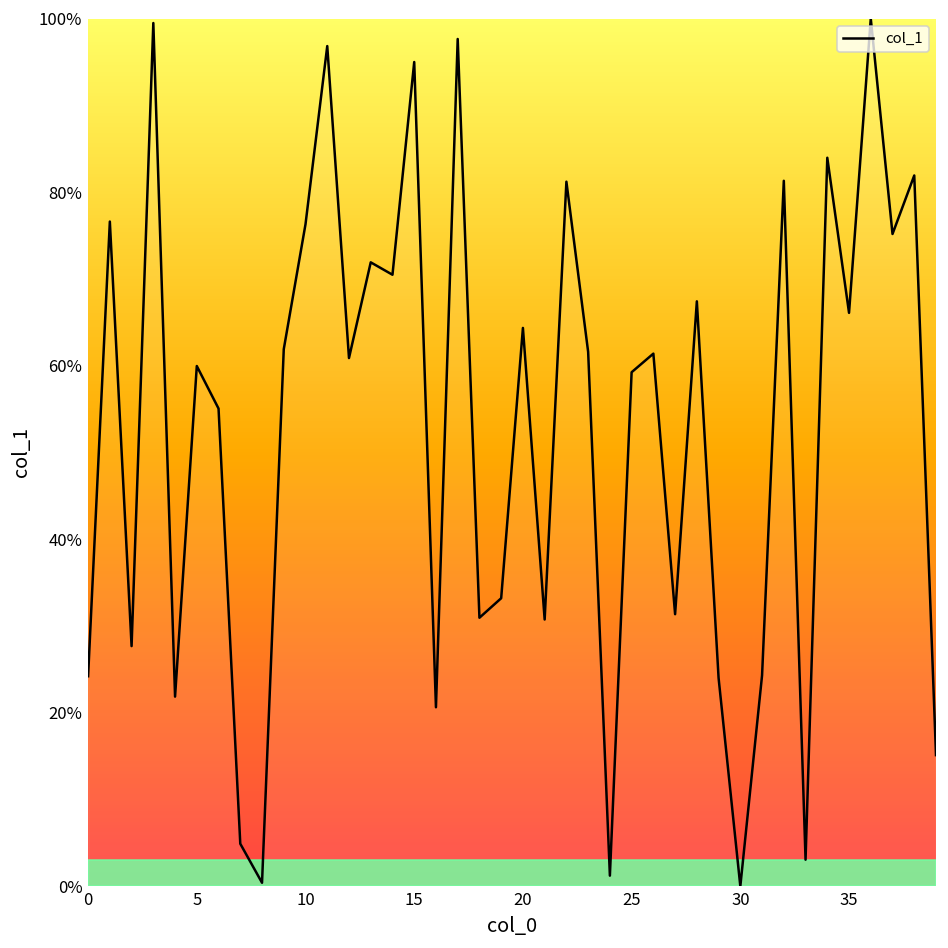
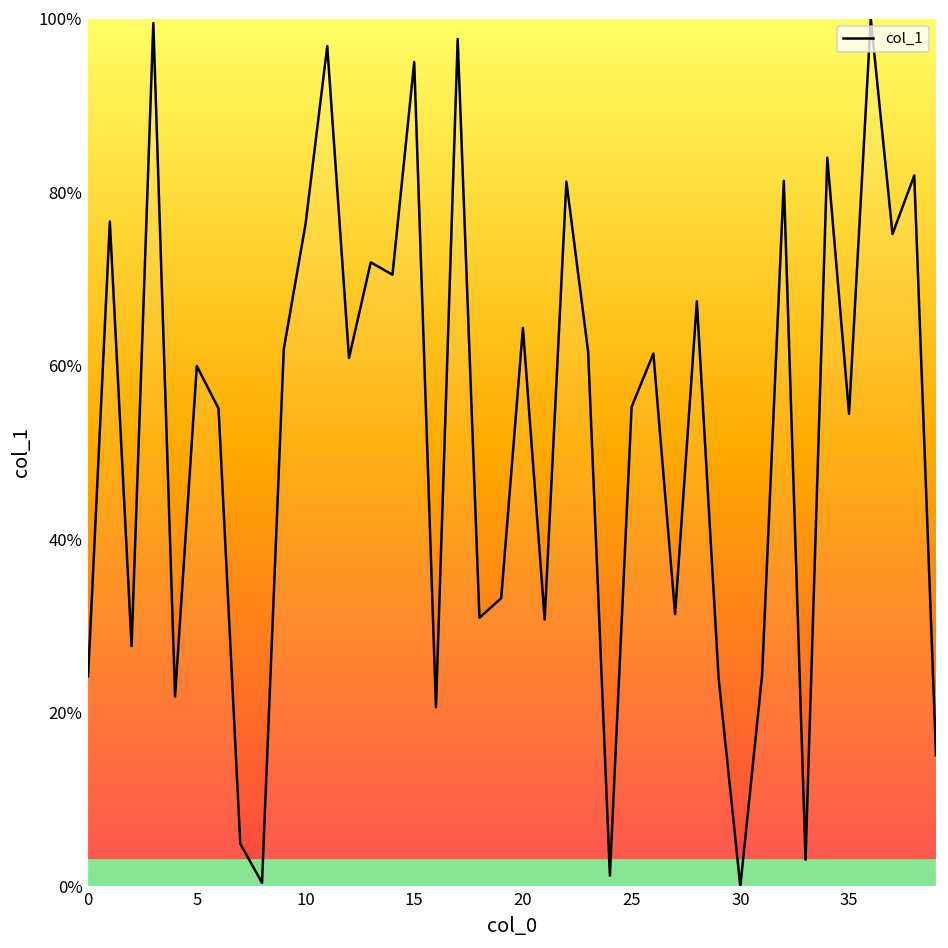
25: 59% -> 55%
35: 66% -> 54%
